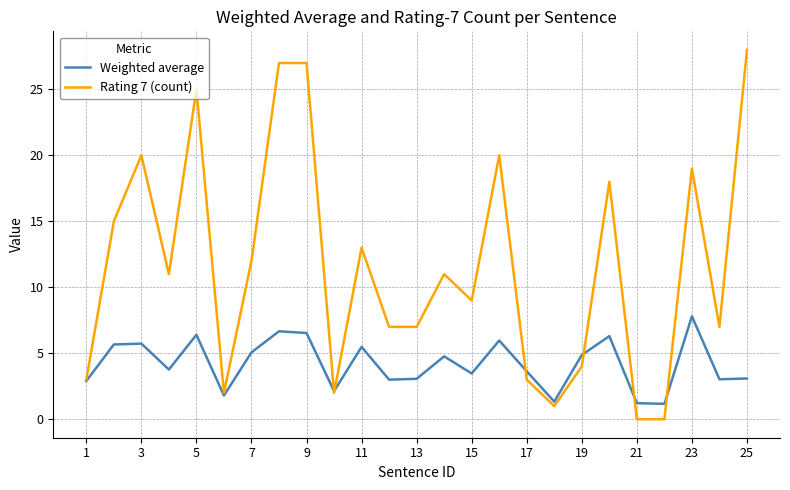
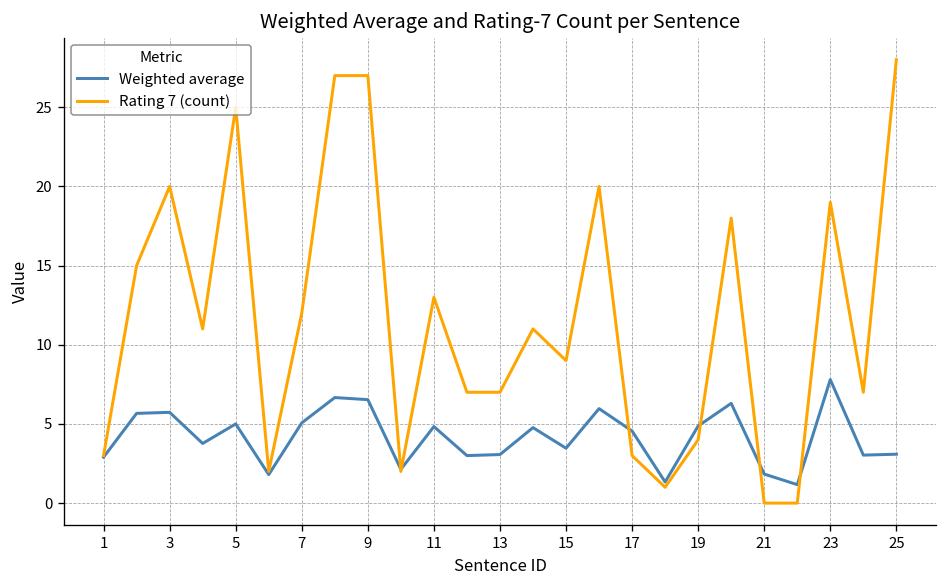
Weighted average, 5: 6.4 -> 5.0
Weighted average, 11: 5.5 -> 4.8
Weighted average, 17: 3.6 -> 4.6
Weighted average, 21: 1.2 -> 1.8
